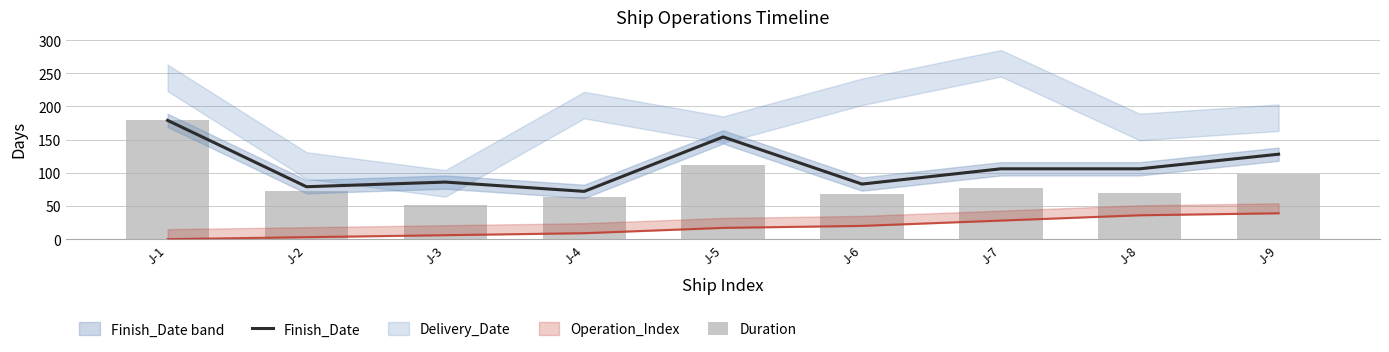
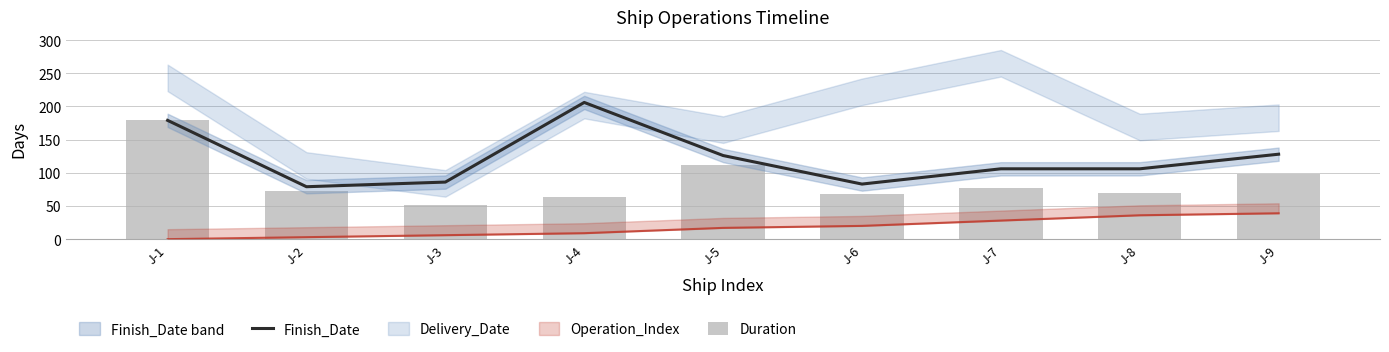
Finish_Date, J-4: 70 -> 210
Finish_Date, J-5: 150 -> 130
